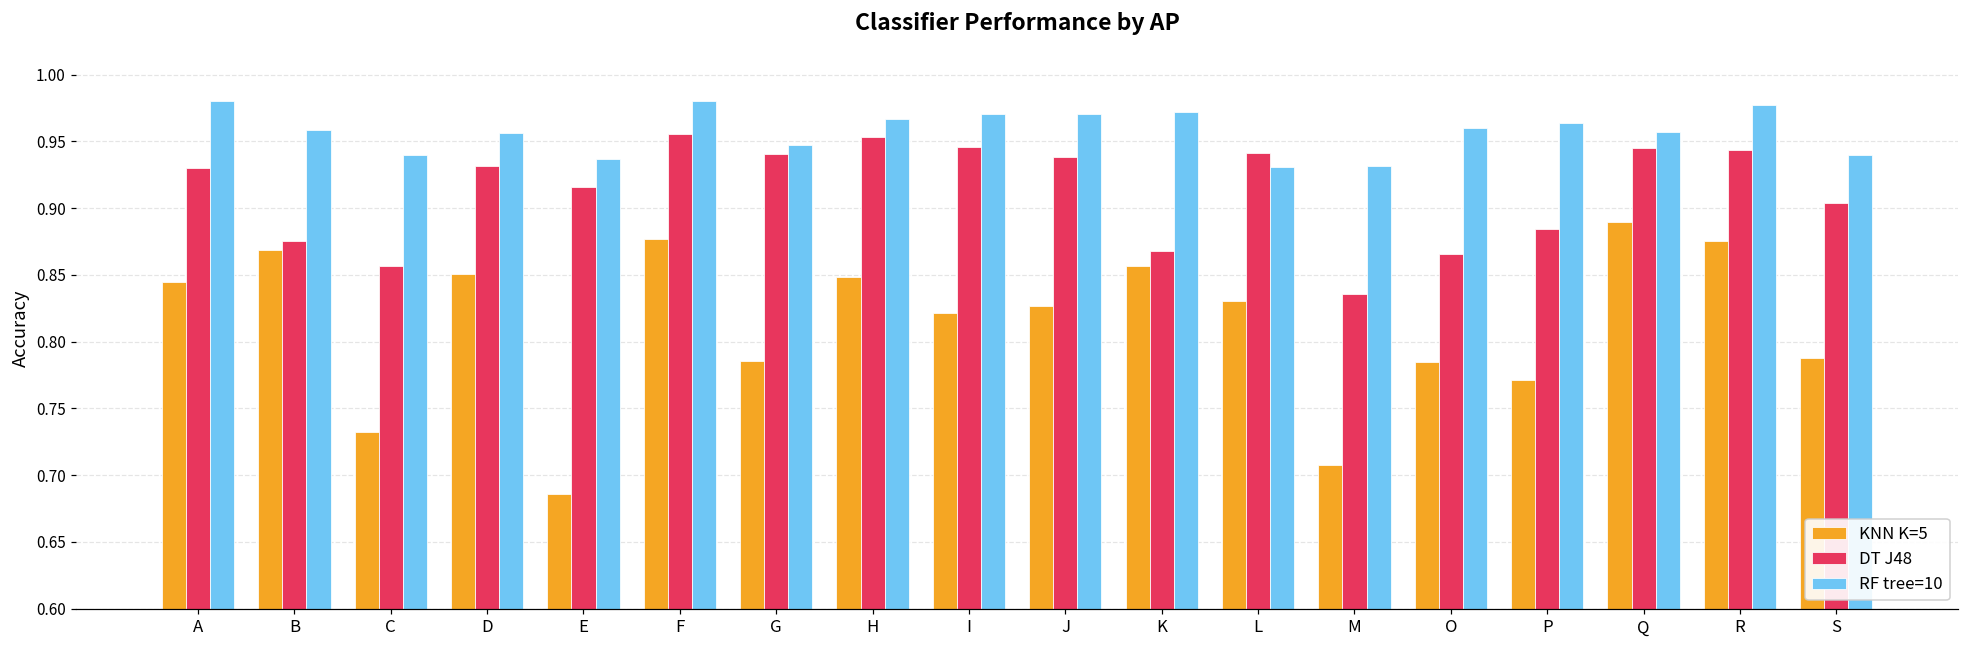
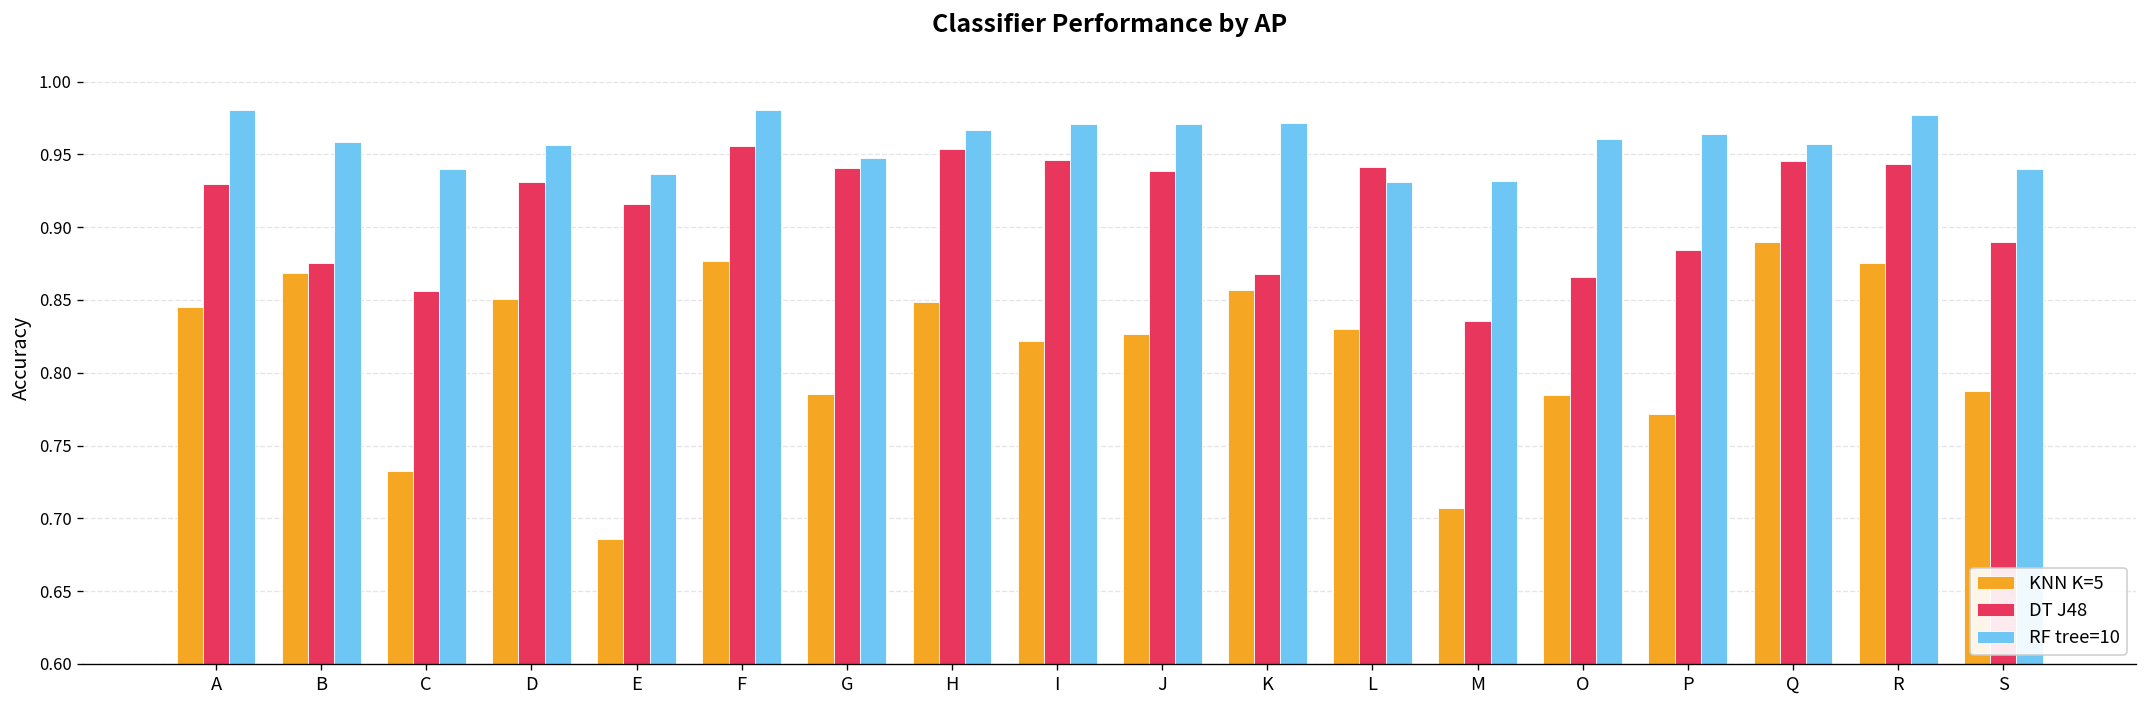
DT J48, S: 0.904 -> 0.890
